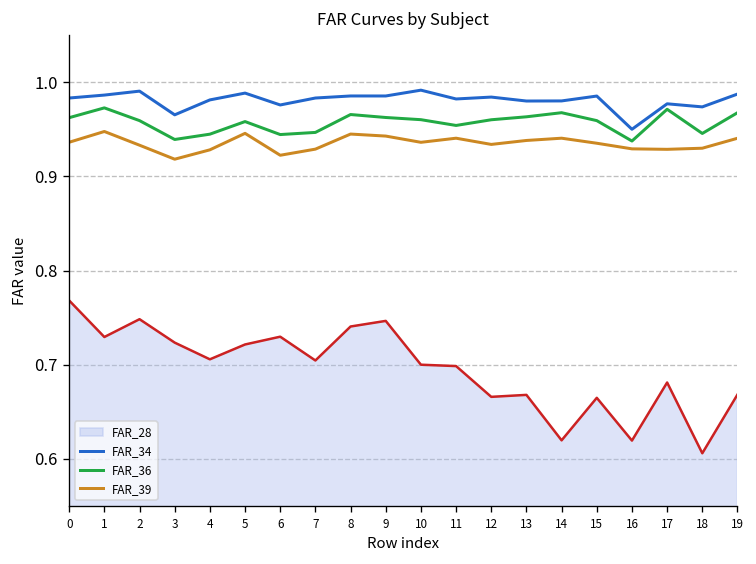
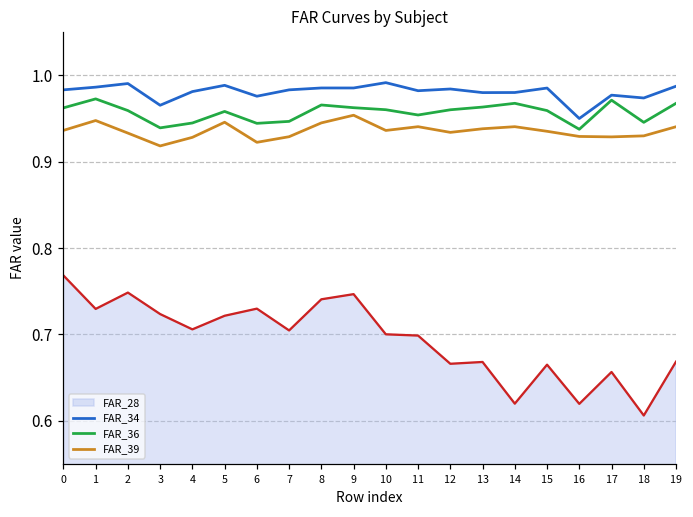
FAR_39, 9: 0.94 -> 0.95
FAR_28, 17: 0.68 -> 0.66
